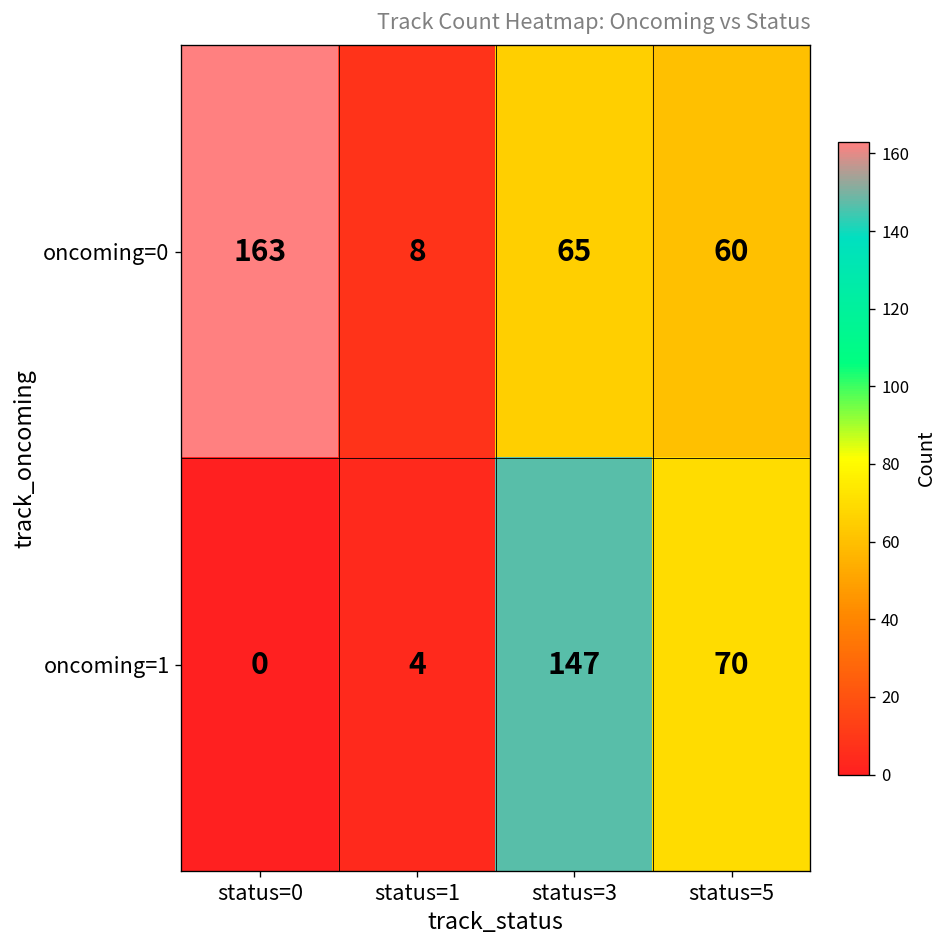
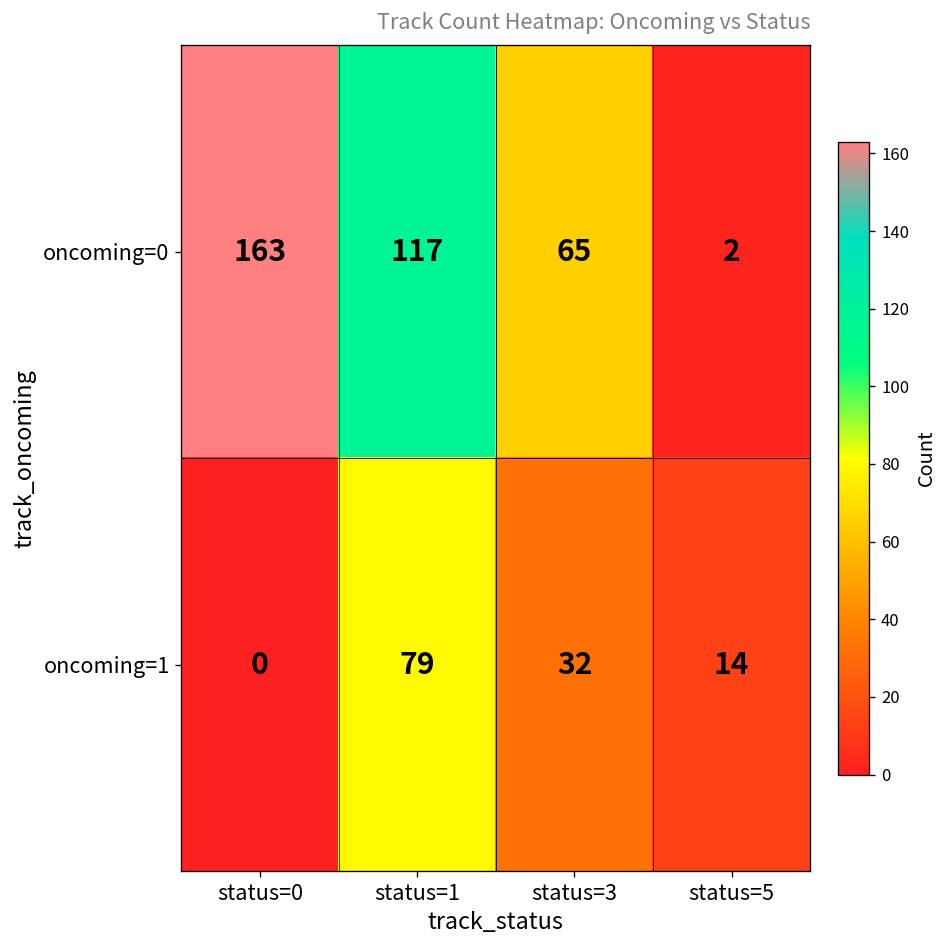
oncoming=0, status=1: 8 -> 117
oncoming=0, status=5: 60 -> 2
oncoming=1, status=1: 4 -> 79
oncoming=1, status=3: 147 -> 32
oncoming=1, status=5: 70 -> 14
